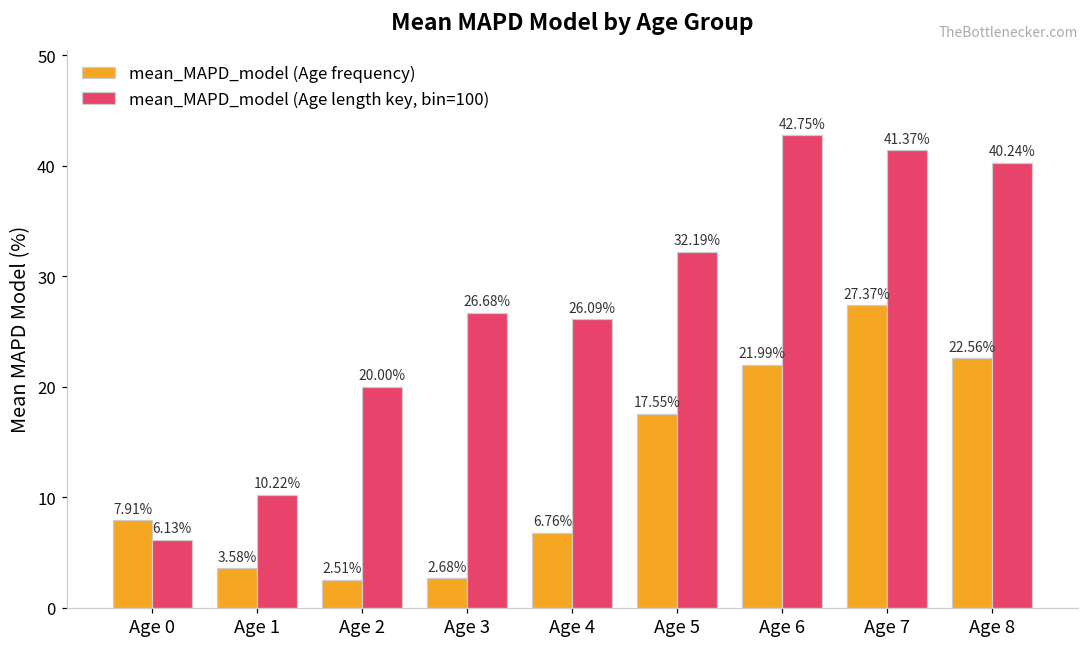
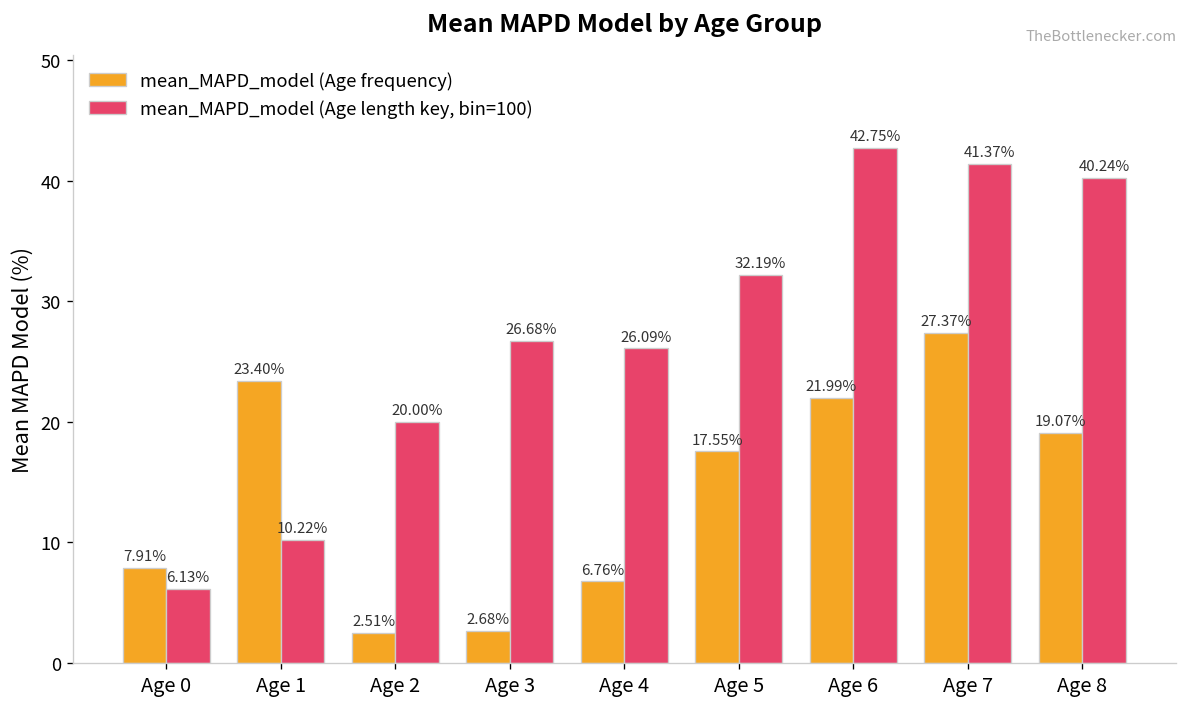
mean_MAPD_model (Age frequency), Age 1: 3.58% -> 23.40%
mean_MAPD_model (Age frequency), Age 8: 22.56% -> 19.07%
